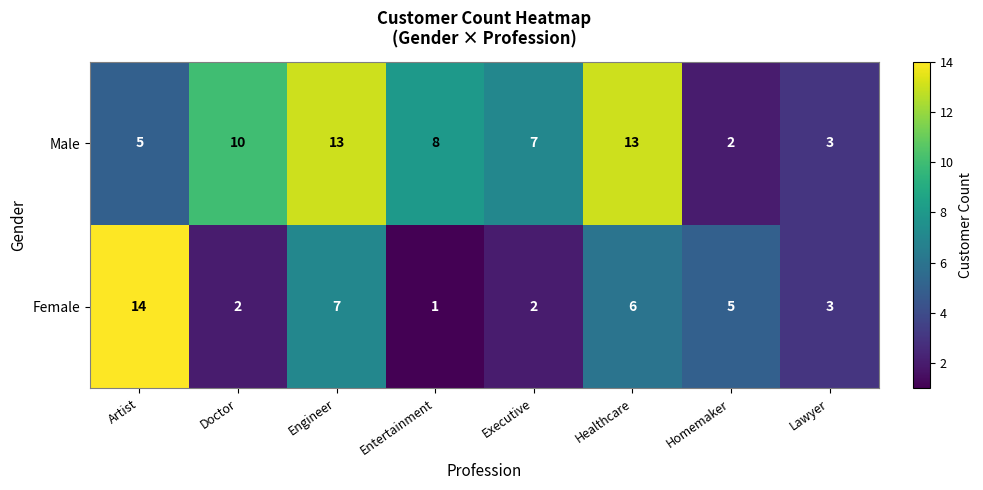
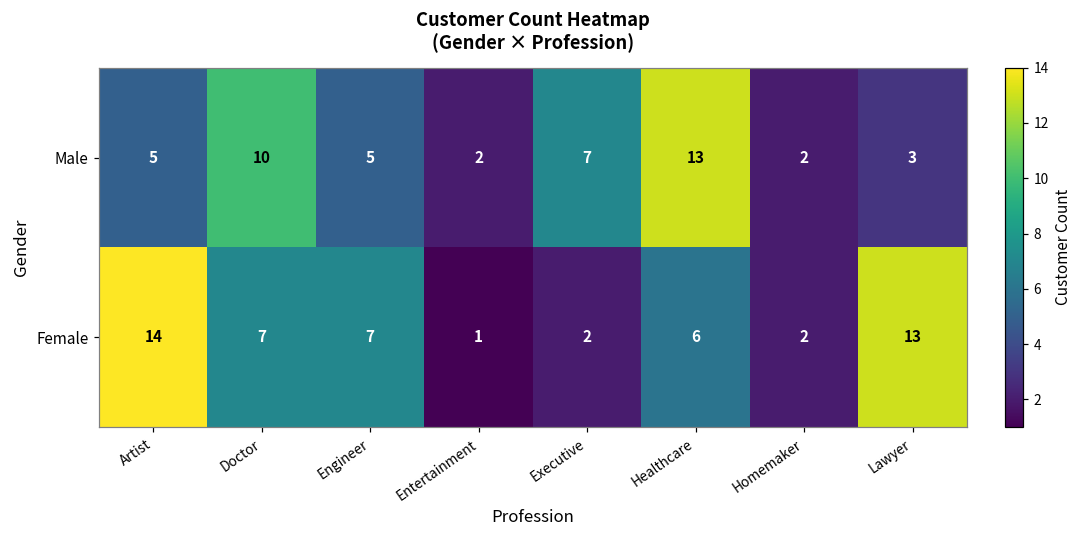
Male, Engineer: 13 -> 5
Male, Entertainment: 8 -> 2
Female, Doctor: 2 -> 7
Female, Homemaker: 5 -> 2
Female, Lawyer: 3 -> 13
